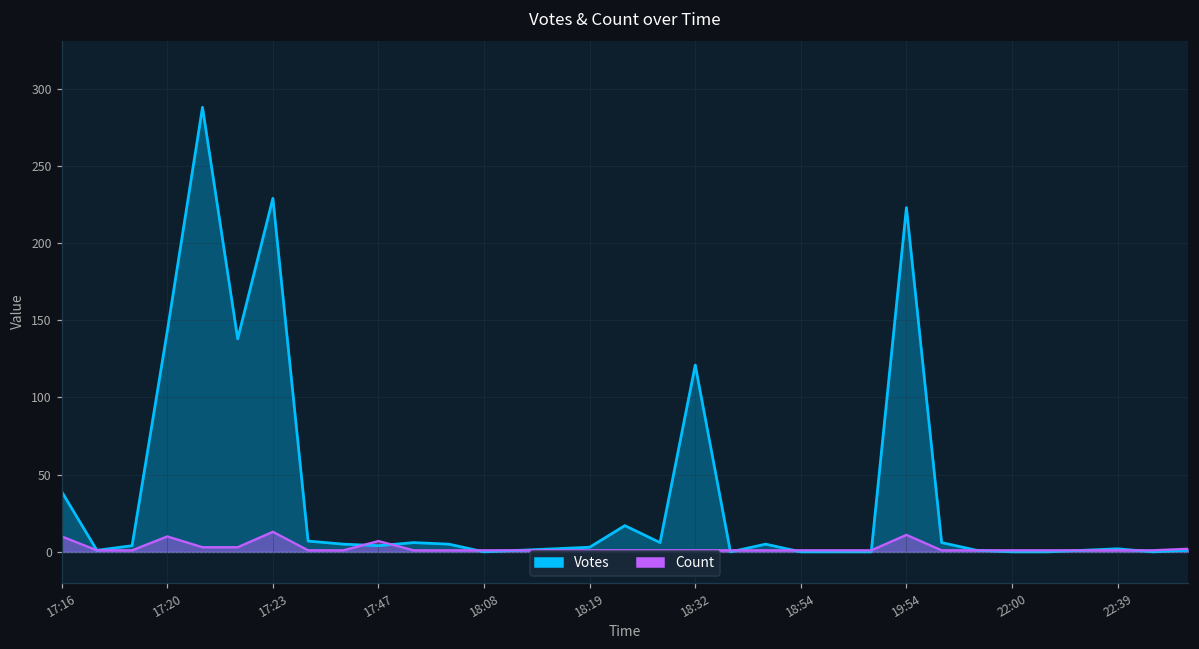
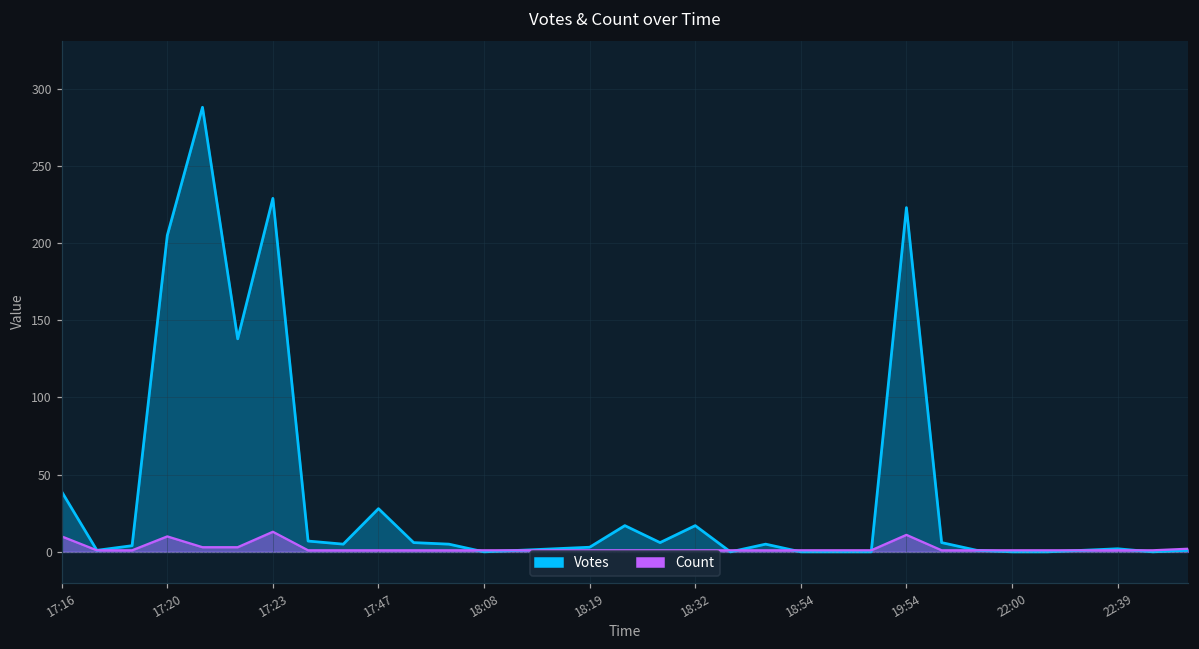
Votes, 17:20: 143 -> 205
Votes, 17:47: 4 -> 28
Count, 17:47: 7 -> 1
Votes, 18:32: 121 -> 17
